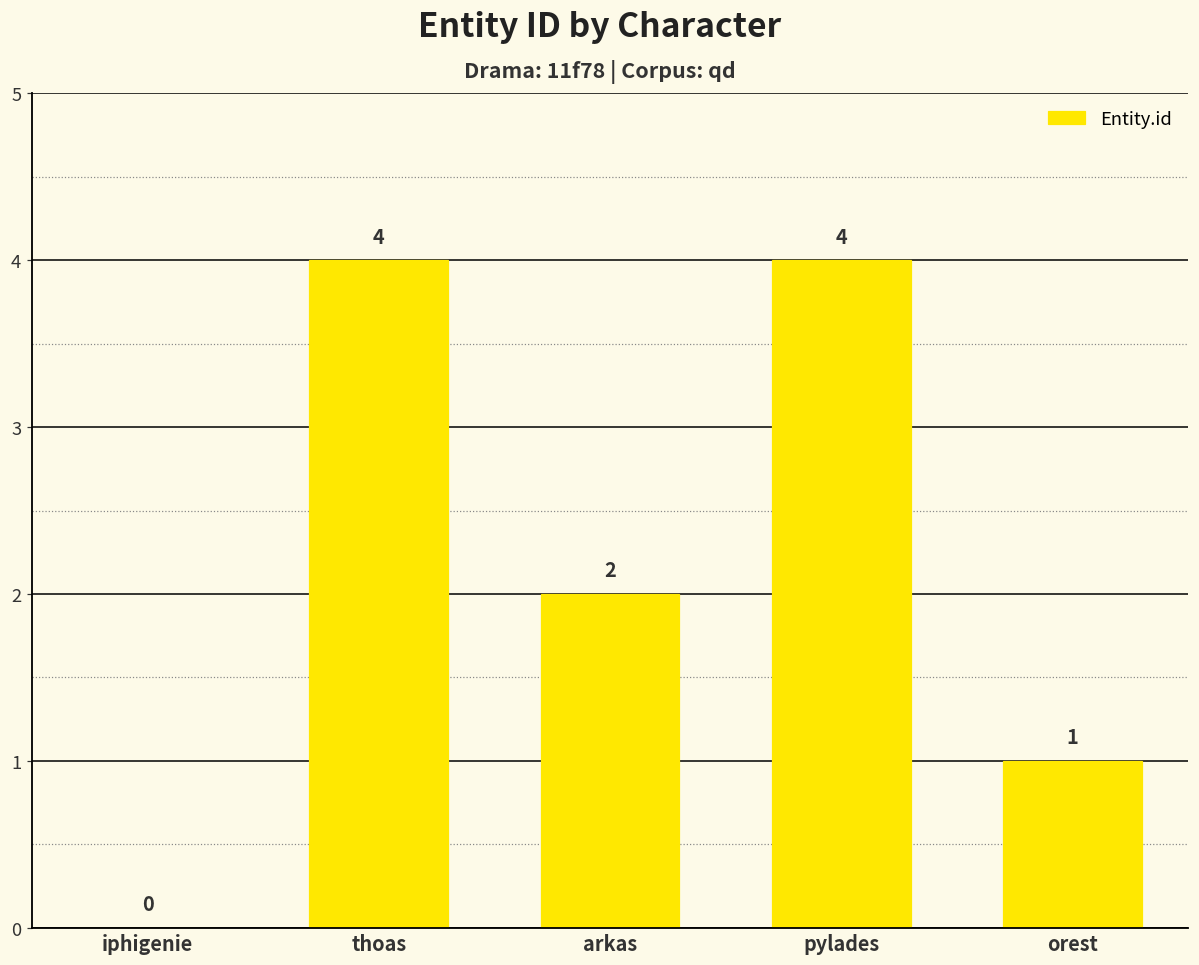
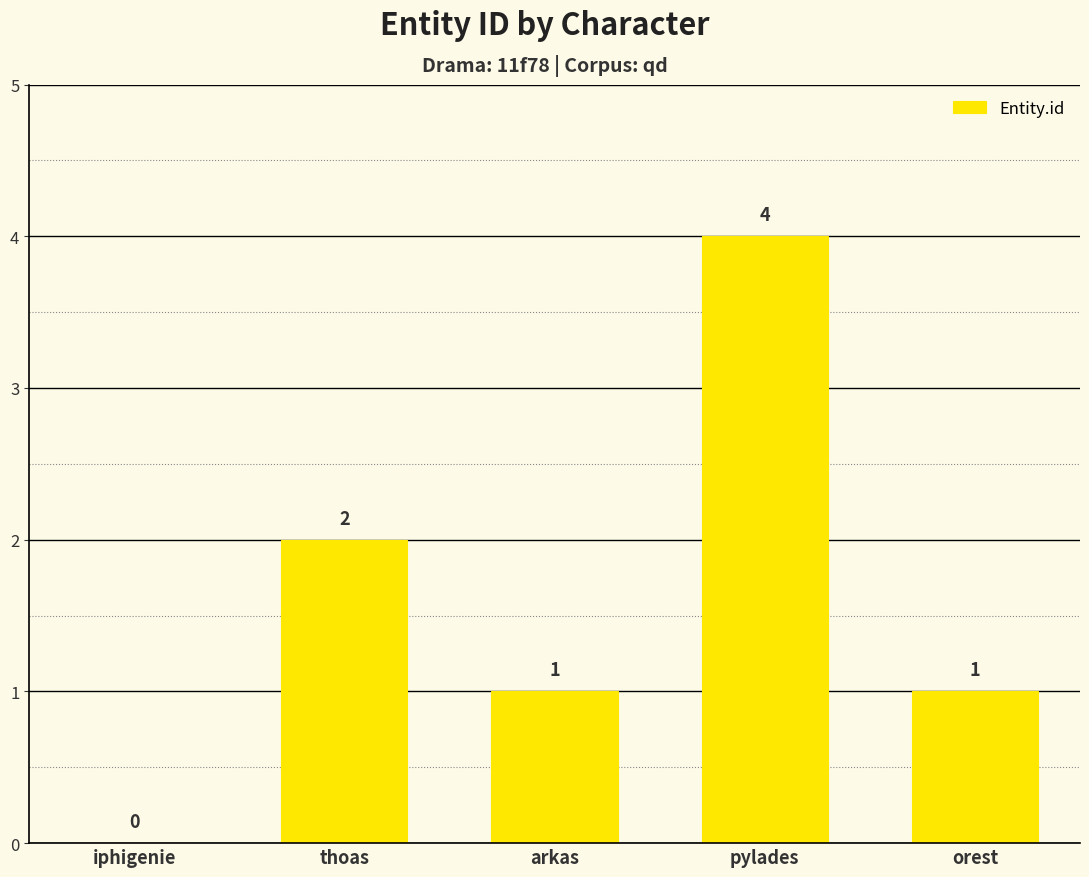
thoas: 4 -> 2
arkas: 2 -> 1
